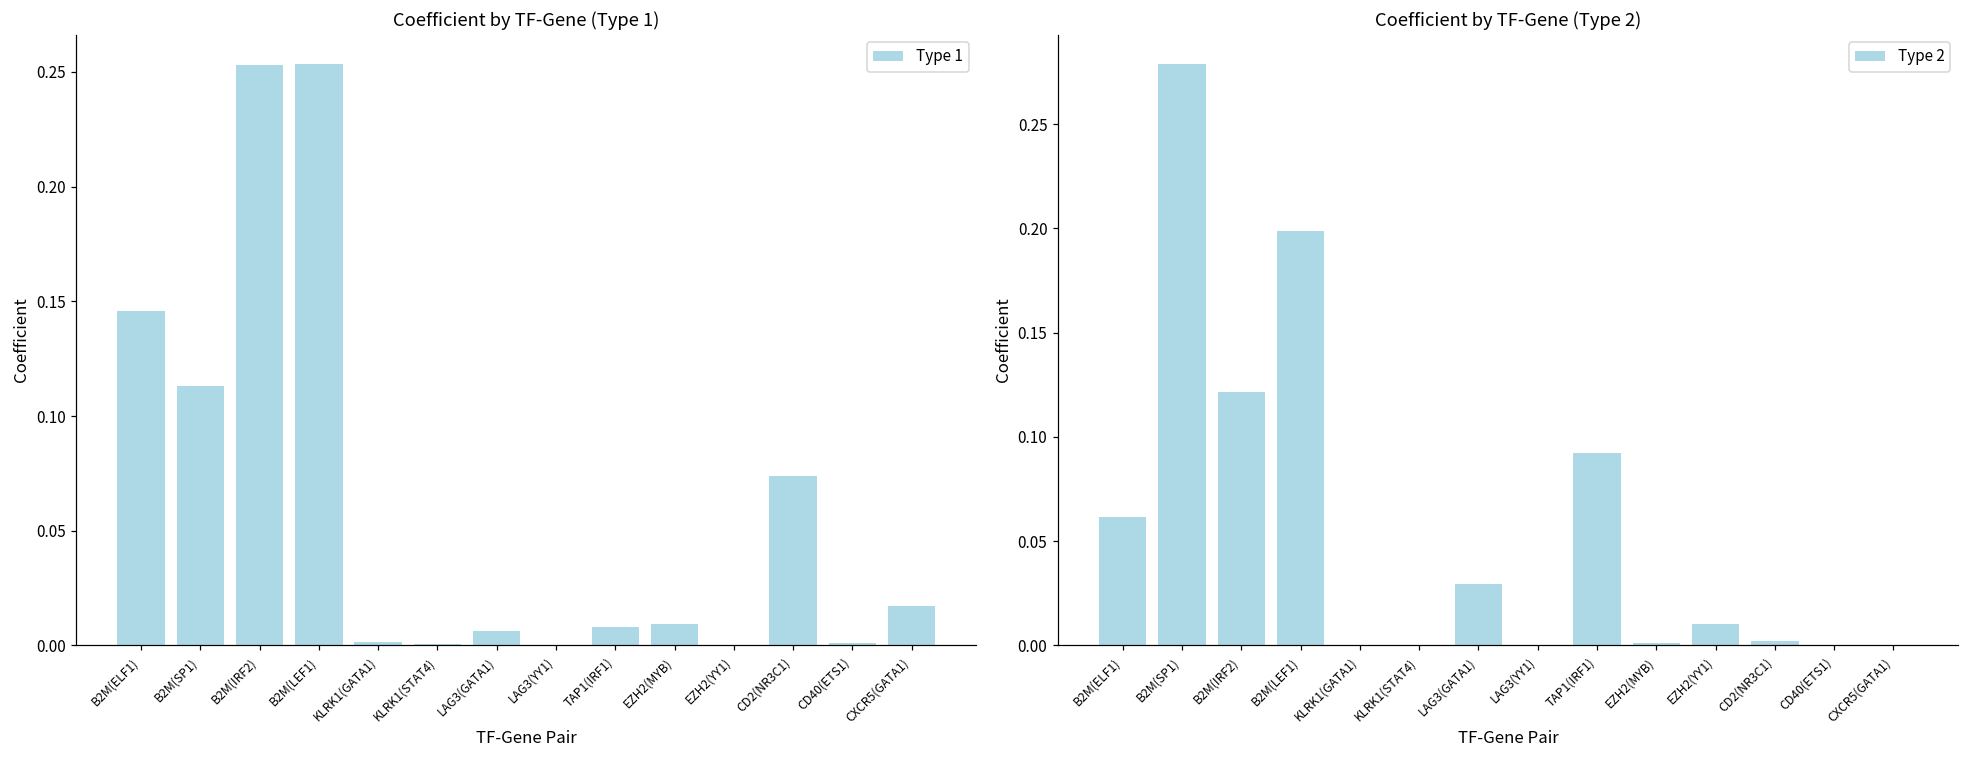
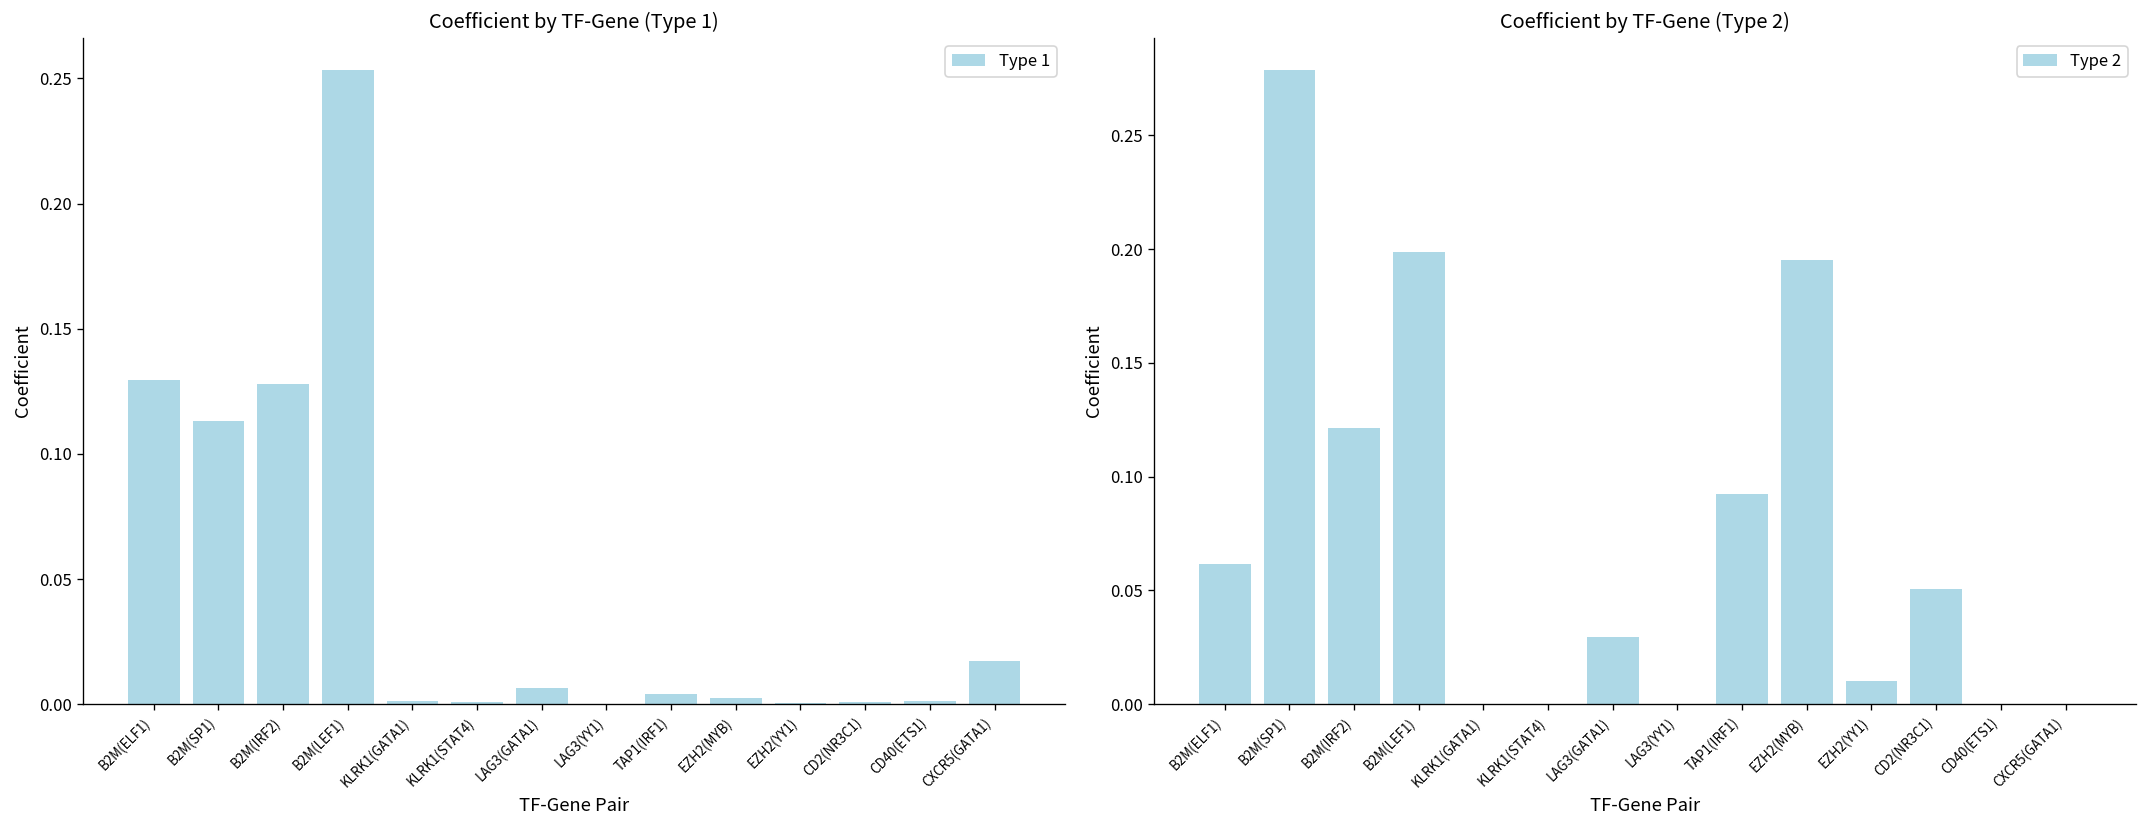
Coefficient by TF-Gene (Type 1), B2M(ELF1): 0.146 -> 0.129
Coefficient by TF-Gene (Type 1), B2M(IRF2): 0.253 -> 0.128
Coefficient by TF-Gene (Type 1), TAP1(IRF1): 0.008 -> 0.004
Coefficient by TF-Gene (Type 1), EZH2(MYB): 0.009 -> 0.002
Coefficient by TF-Gene (Type 1), CD2(NR3C1): 0.074 -> 0.001
Coefficient by TF-Gene (Type 2), EZH2(MYB): 0.001 -> 0.195
Coefficient by TF-Gene (Type 2), CD2(NR3C1): 0.002 -> 0.050
